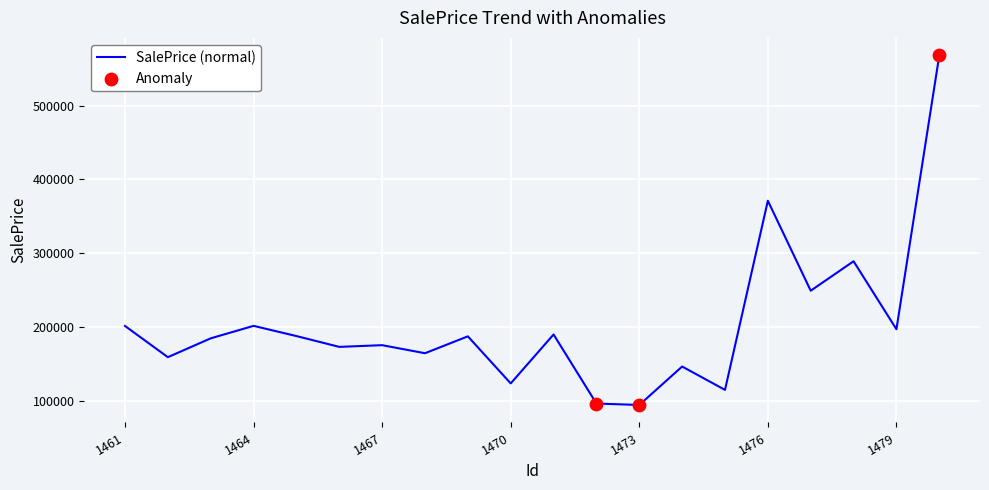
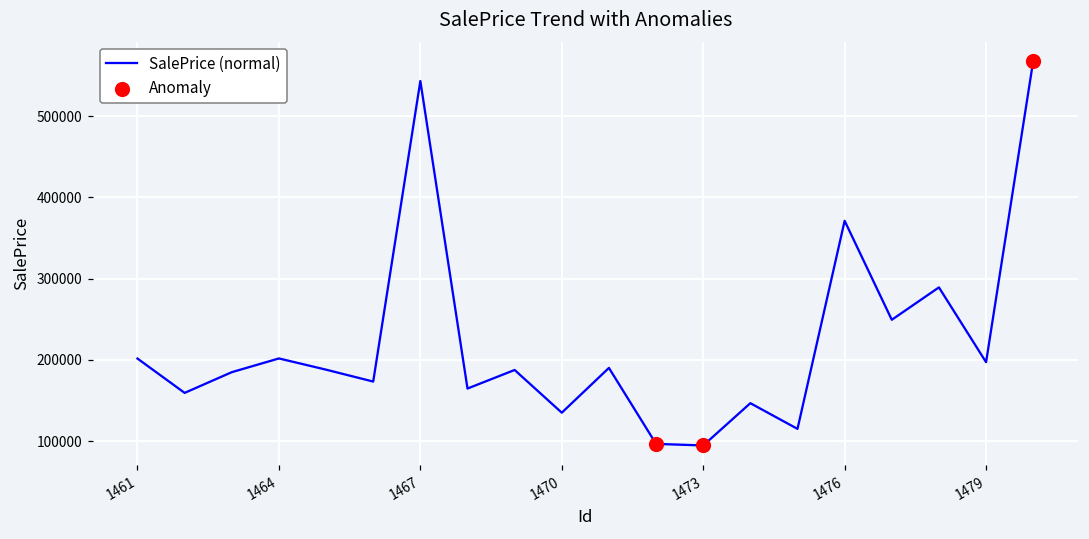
SalePrice (normal), 1467: 180000 -> 540000
SalePrice (normal), 1470: 120000 -> 130000
